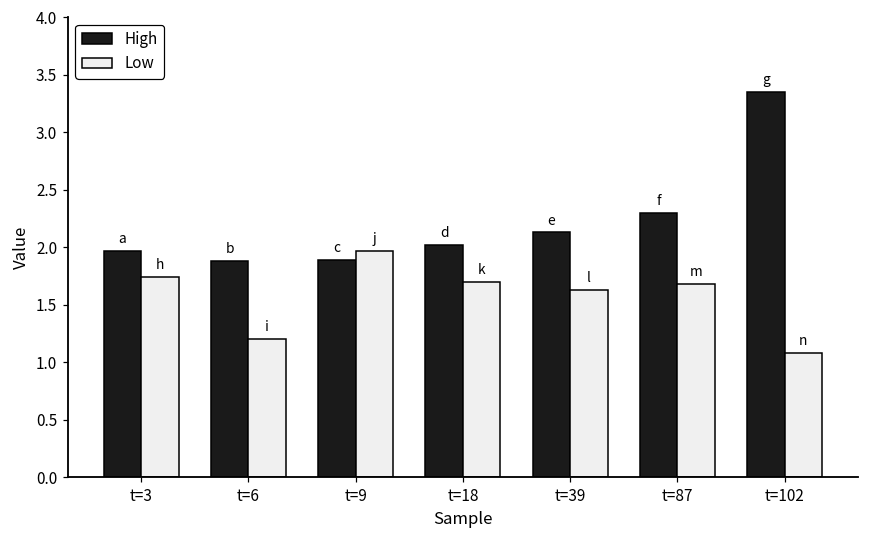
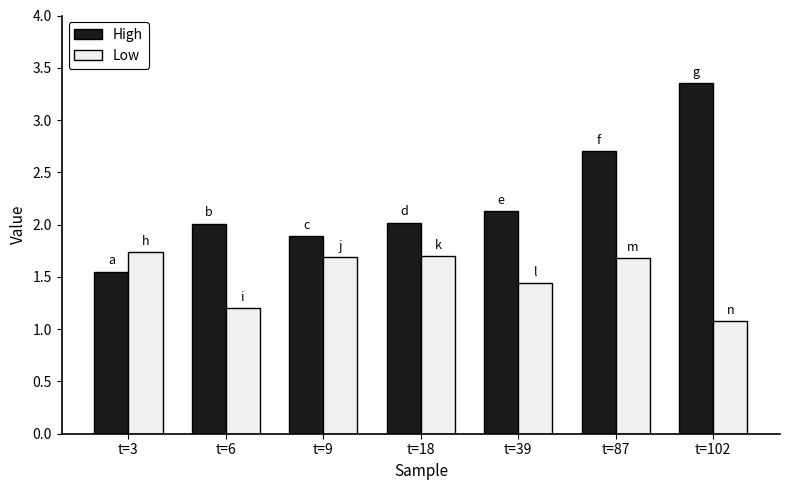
High, t=3: 1.97 -> 1.55
High, t=6: 1.88 -> 2.01
Low, t=9: 1.97 -> 1.69
Low, t=39: 1.63 -> 1.44
High, t=87: 2.3 -> 2.7
